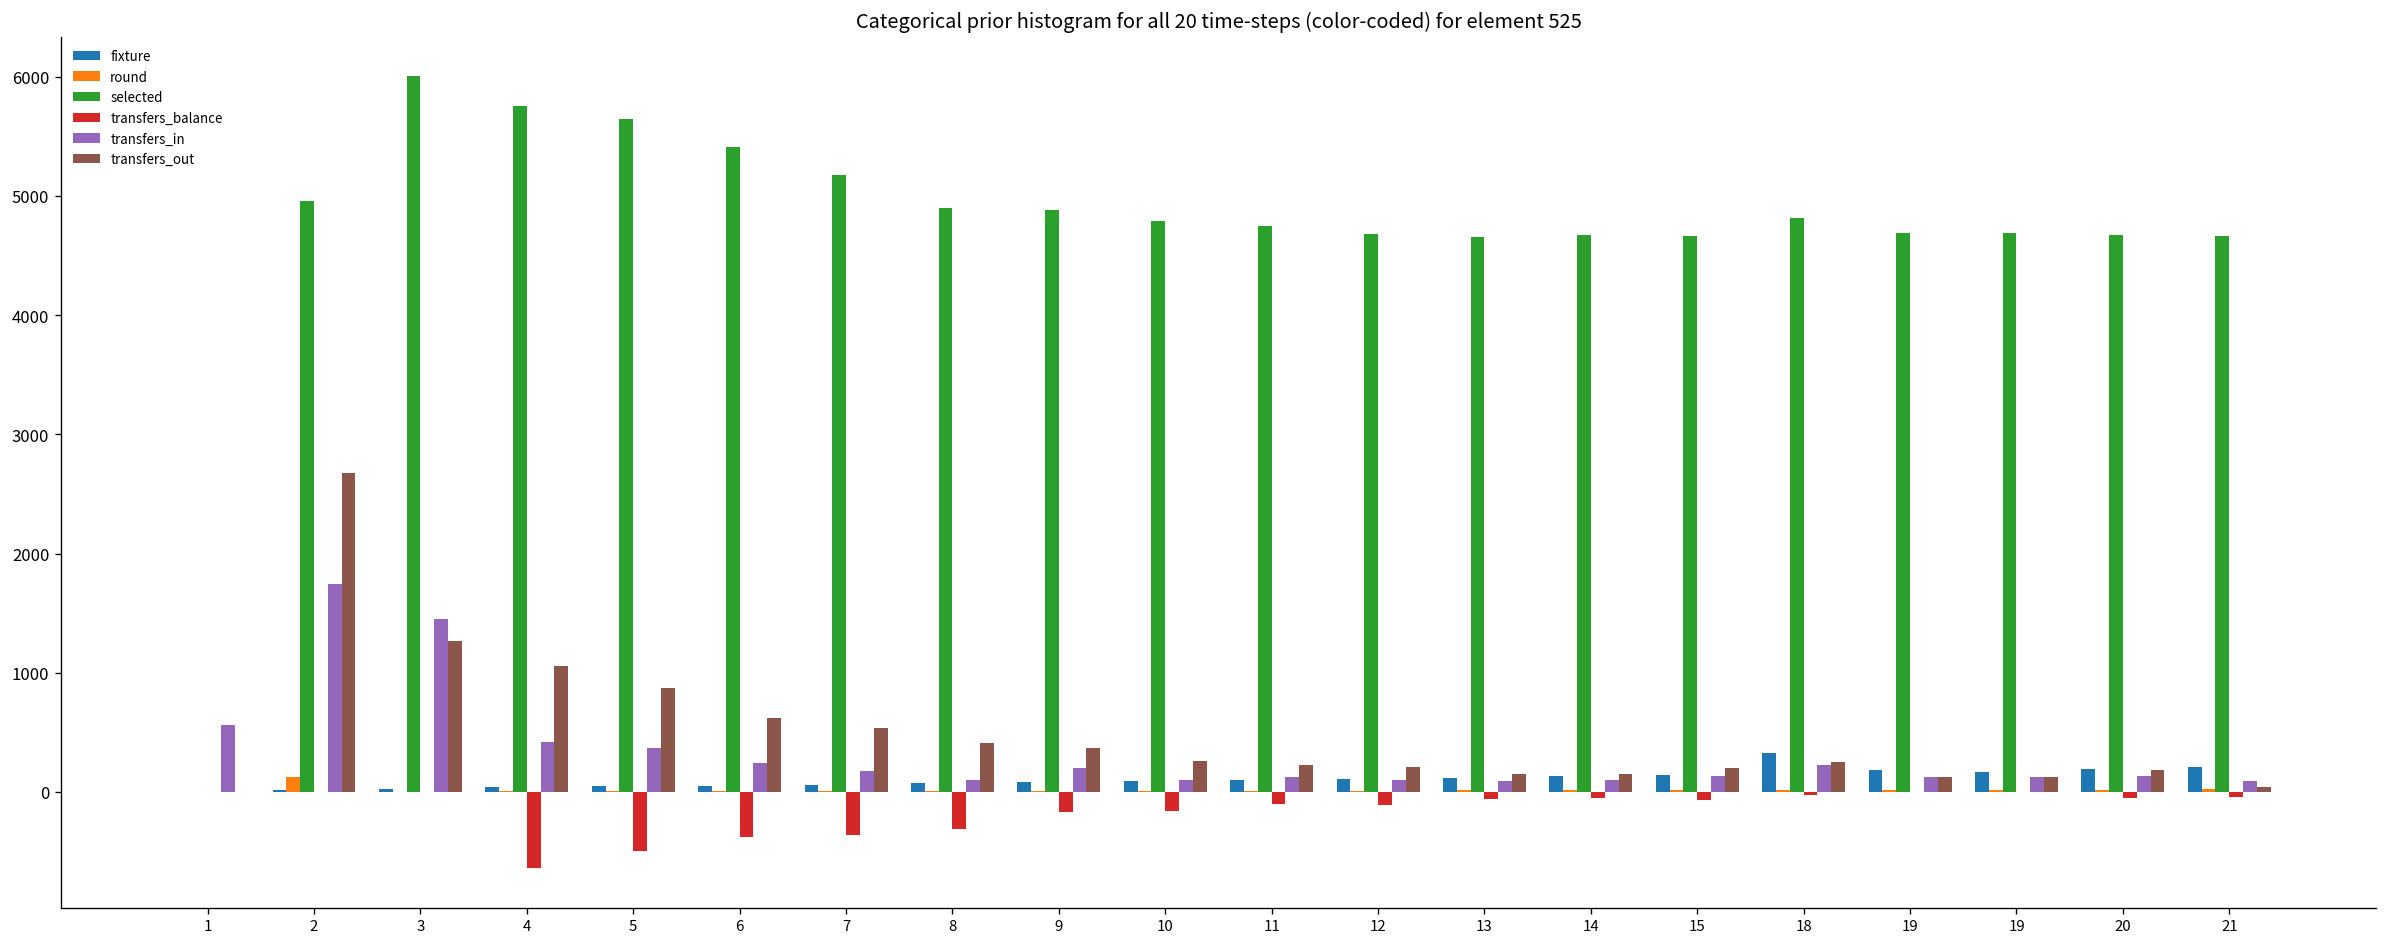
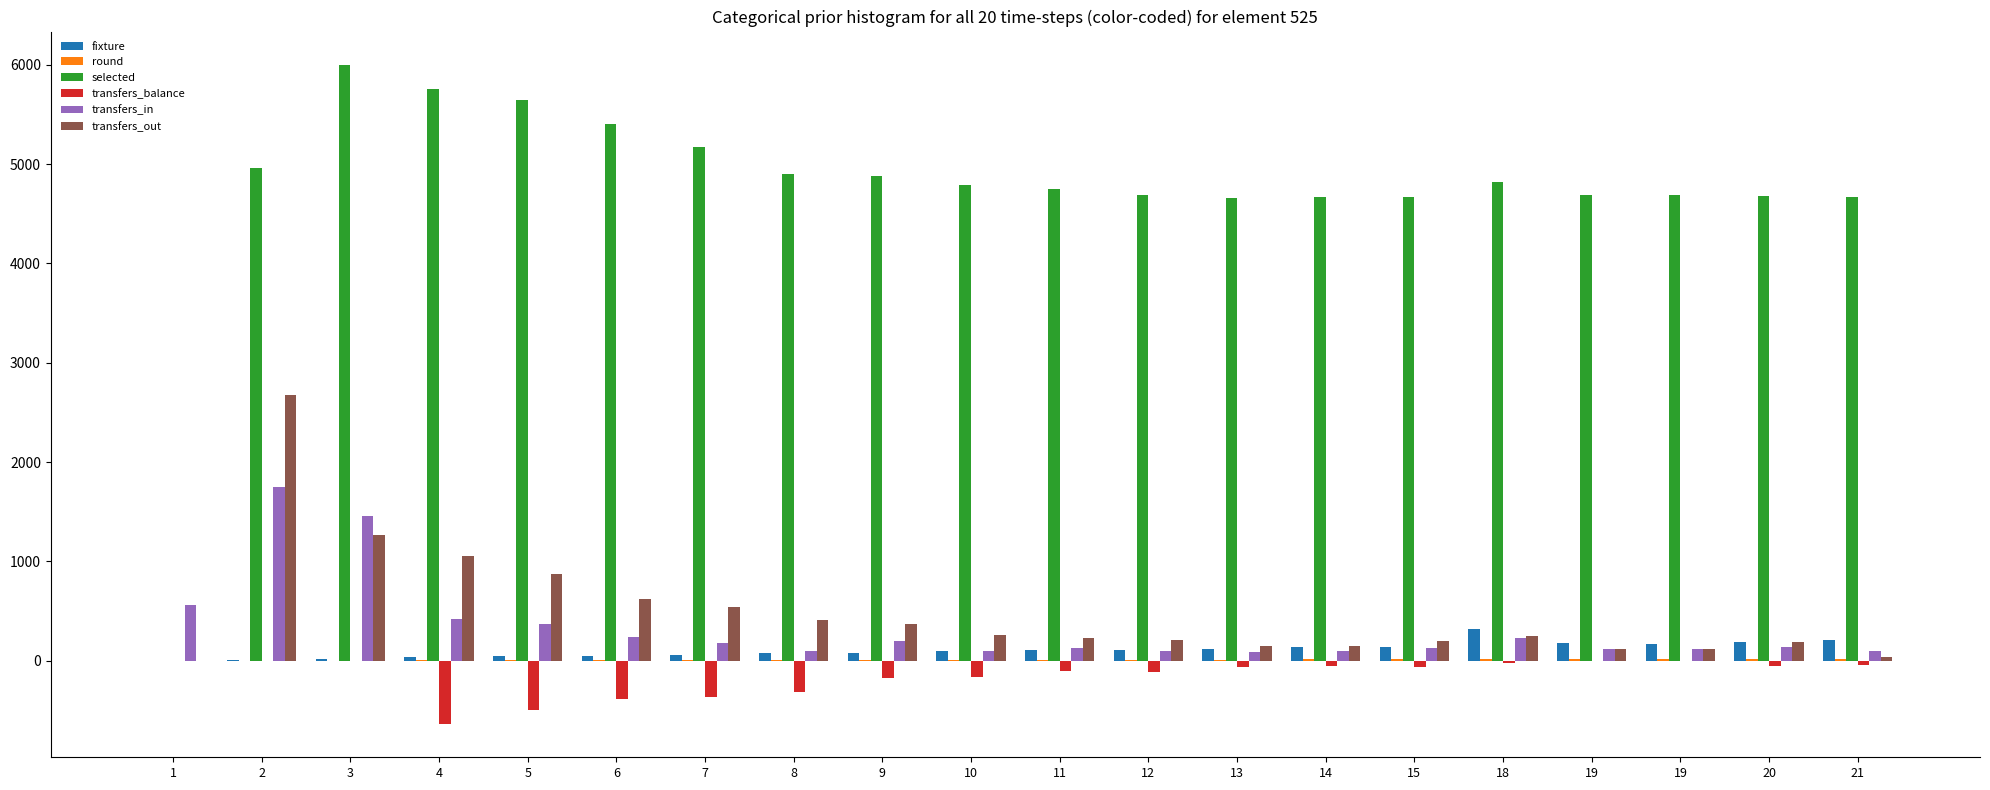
round, 2: 100 -> 0
